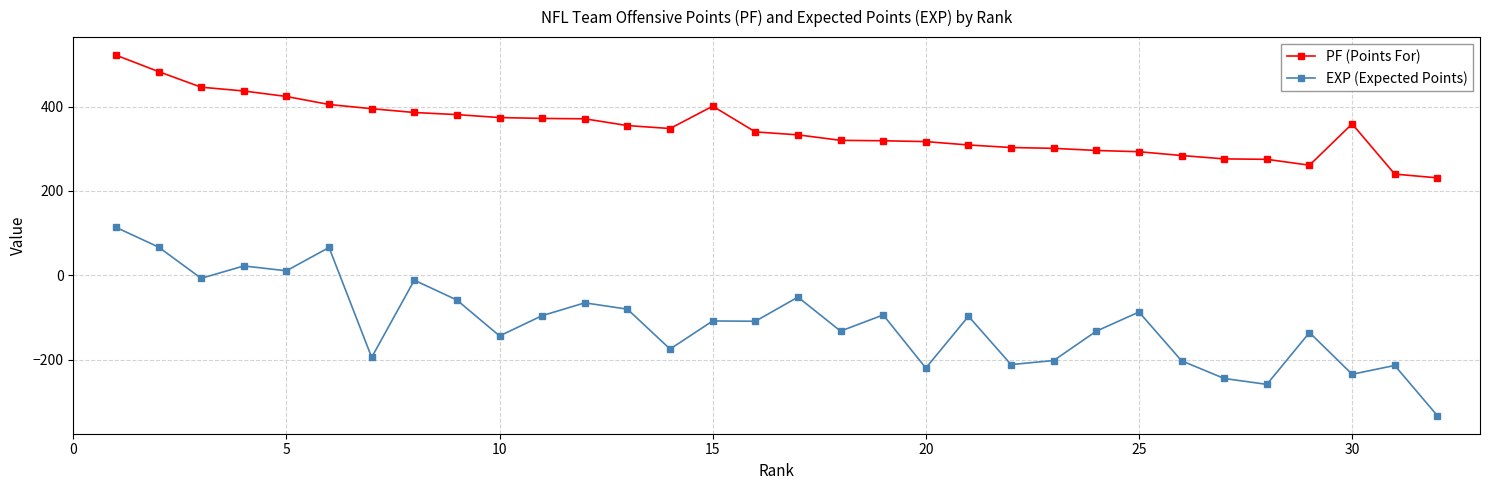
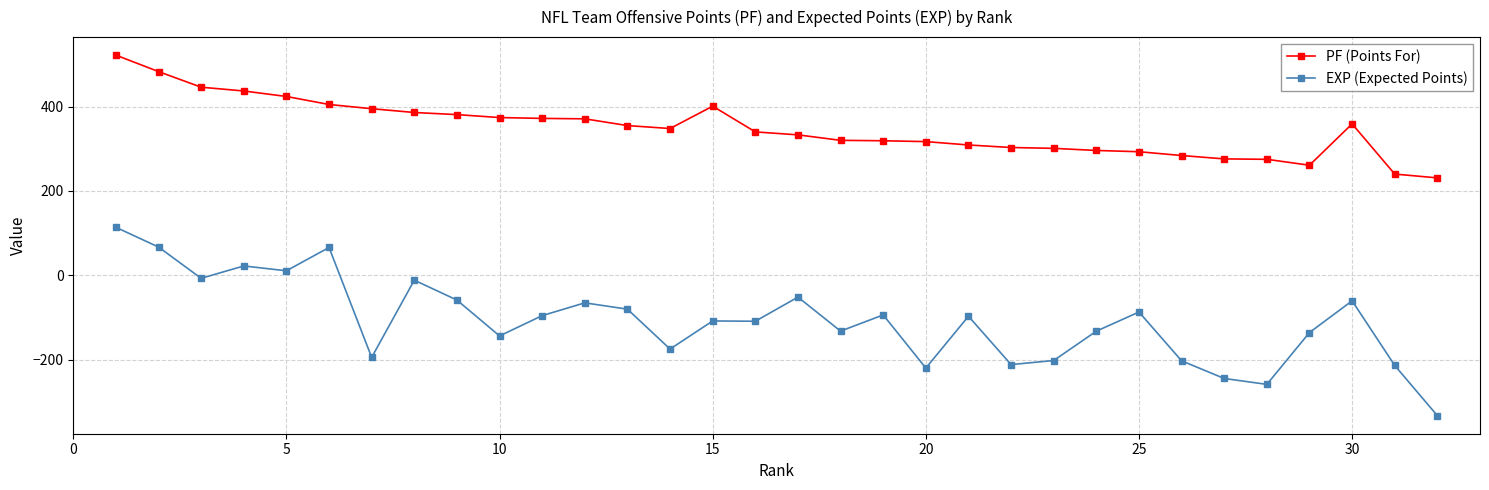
EXP (Expected Points), 30: -230 -> -60
